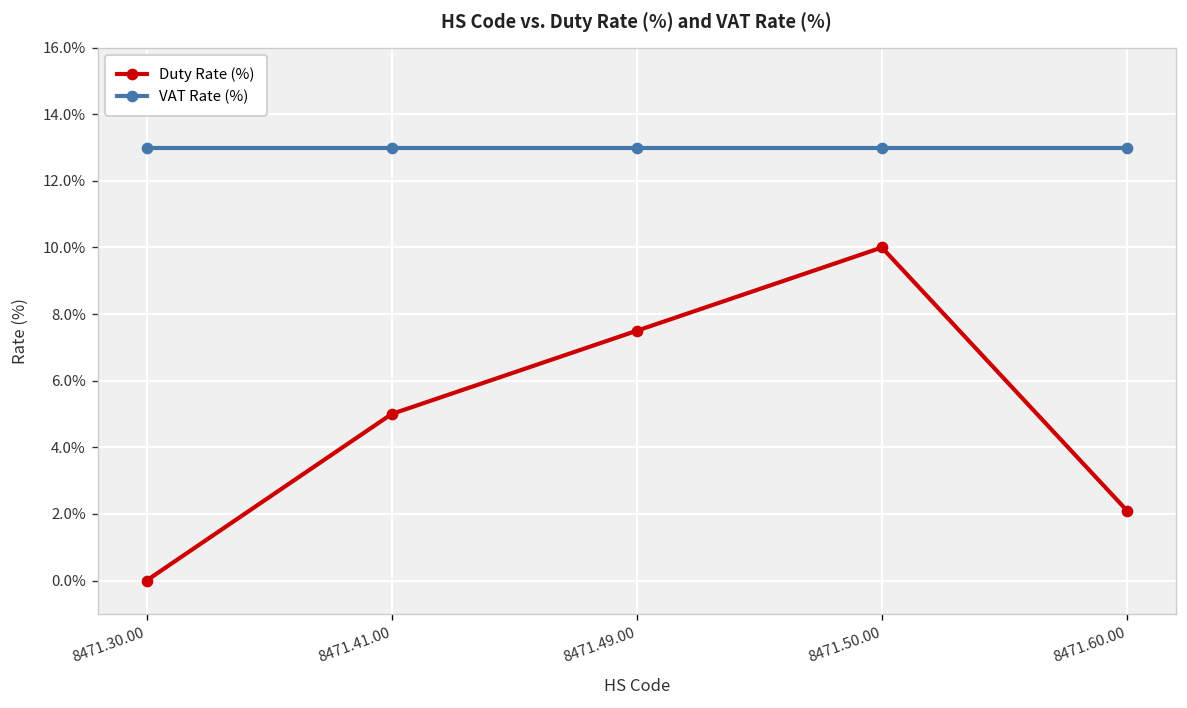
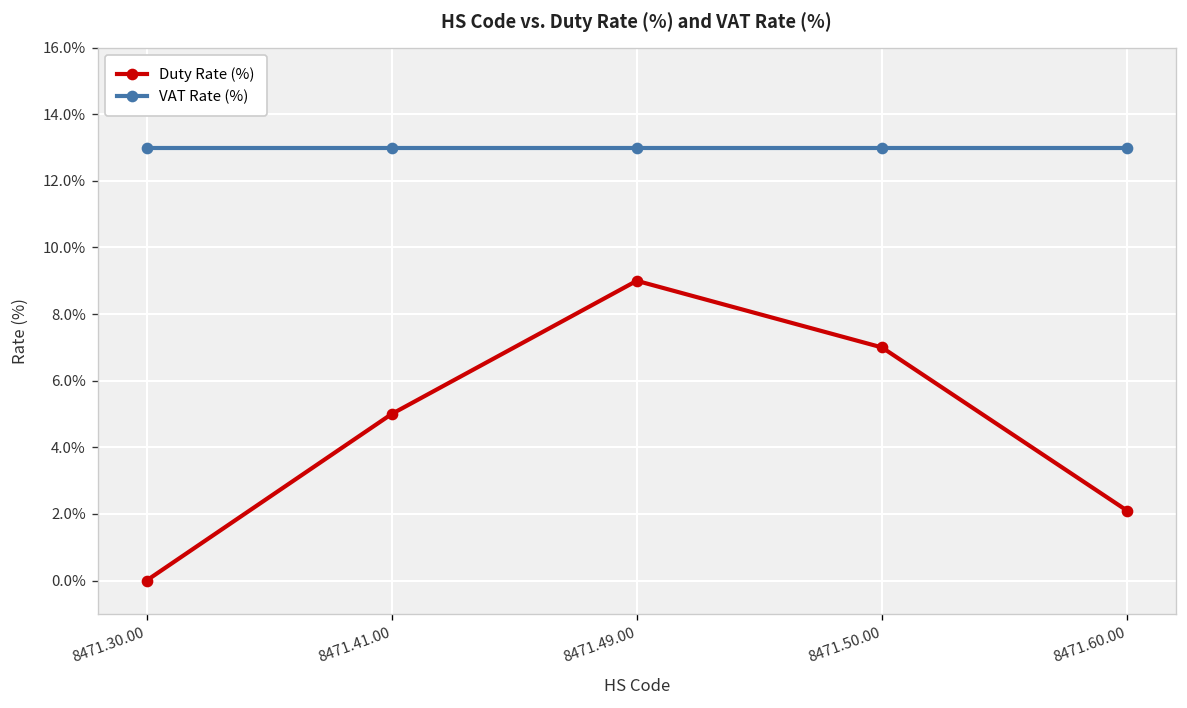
Duty Rate (%), 8471.49.00: 7.5% -> 9.0%
Duty Rate (%), 8471.50.00: 10% -> 7%
